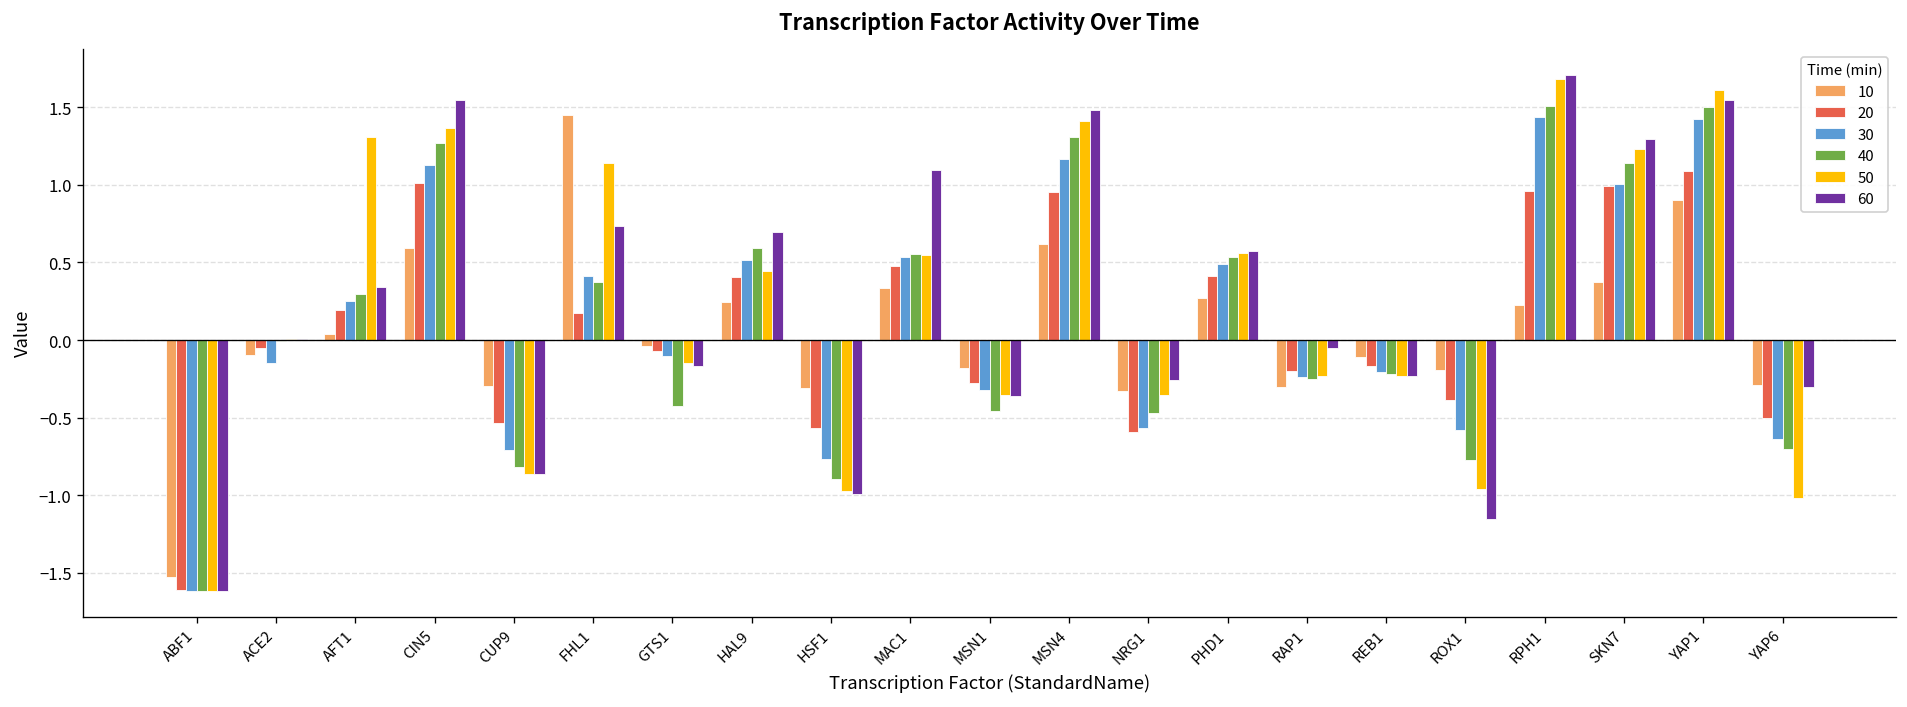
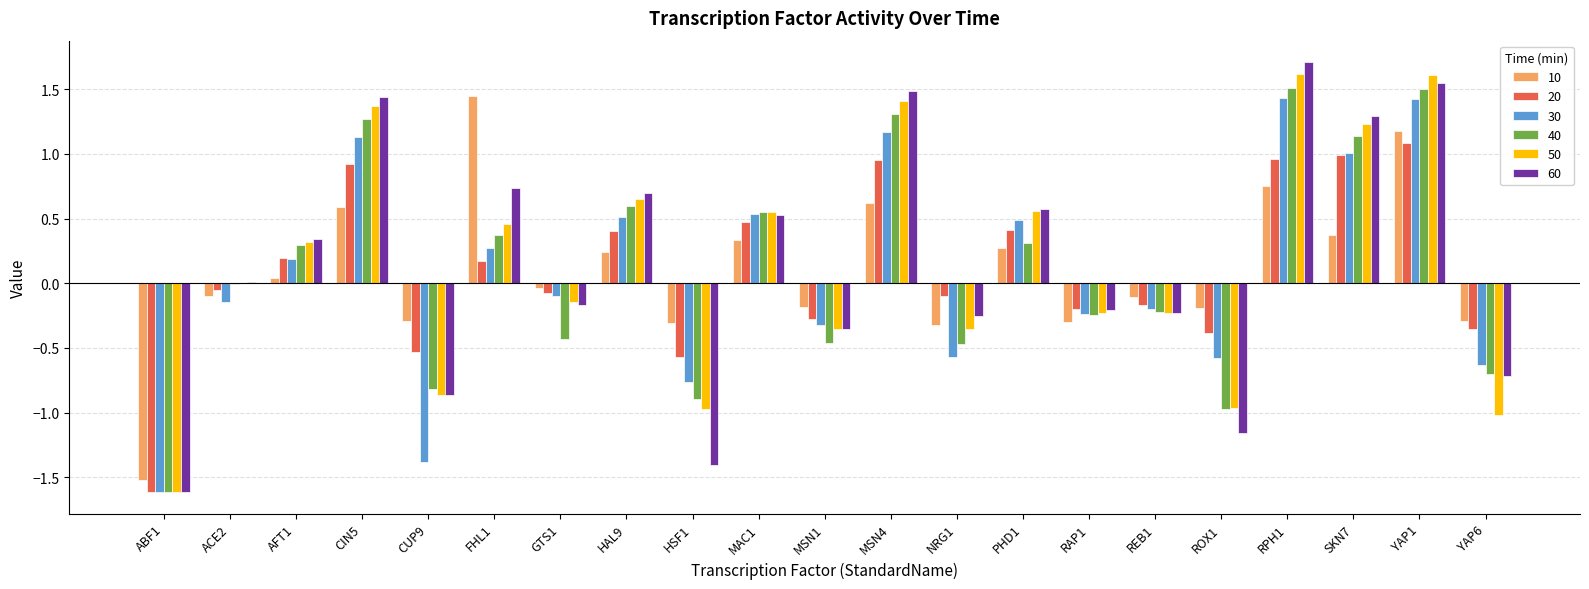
30, AFT1: 0.25 -> 0.19
50, AFT1: 1.31 -> 0.32
20, CIN5: 1.01 -> 0.92
60, CIN5: 1.54 -> 1.44
30, CUP9: -0.71 -> -1.38
30, FHL1: 0.41 -> 0.27
50, FHL1: 1.14 -> 0.46
50, HAL9: 0.44 -> 0.65
60, HSF1: -0.99 -> -1.40
60, MAC1: 1.09 -> 0.53
20, NRG1: -0.60 -> -0.10
40, PHD1: 0.53 -> 0.31
60, RAP1: -0.05 -> -0.20
40, ROX1: -0.77 -> -0.97
10, RPH1: 0.23 -> 0.75
50, RPH1: 1.68 -> 1.62
10, YAP1: 0.90 -> 1.17
20, YAP6: -0.50 -> -0.35
60, YAP6: -0.30 -> -0.72
